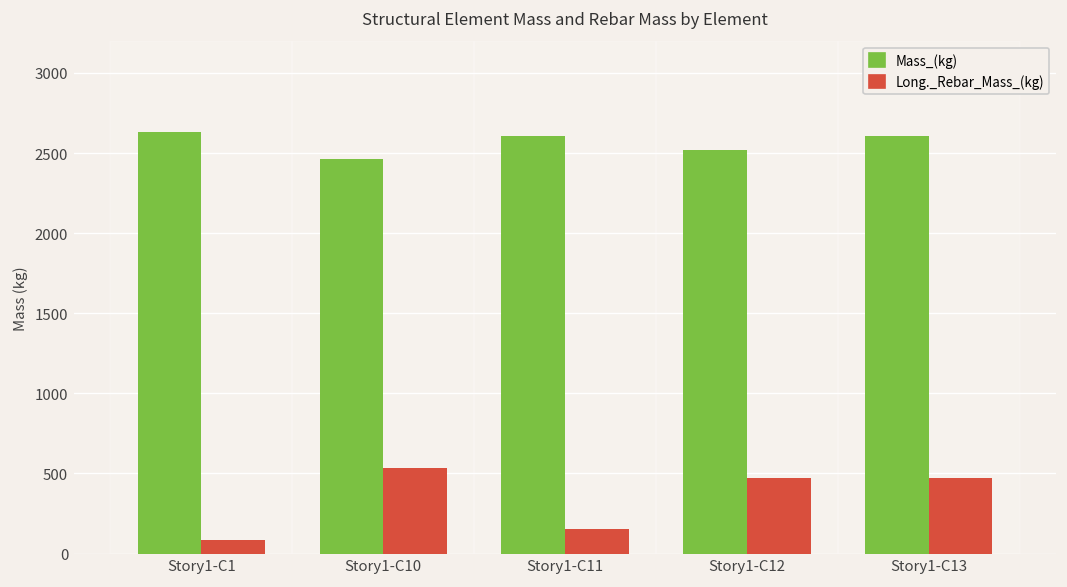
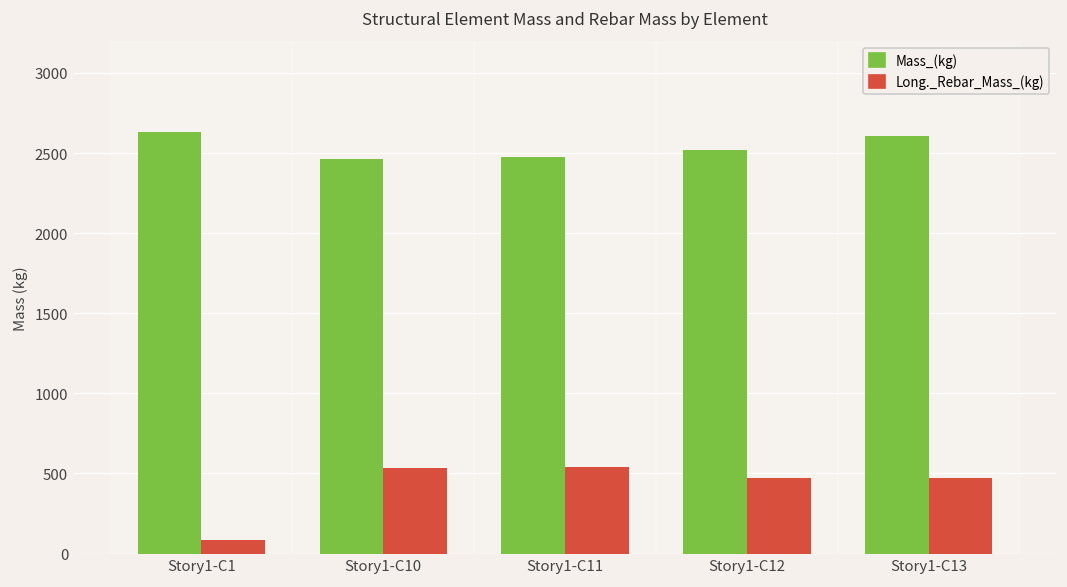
Mass_(kg), Story1-C11: 2610 -> 2470
Long._Rebar_Mass_(kg), Story1-C11: 150 -> 540
